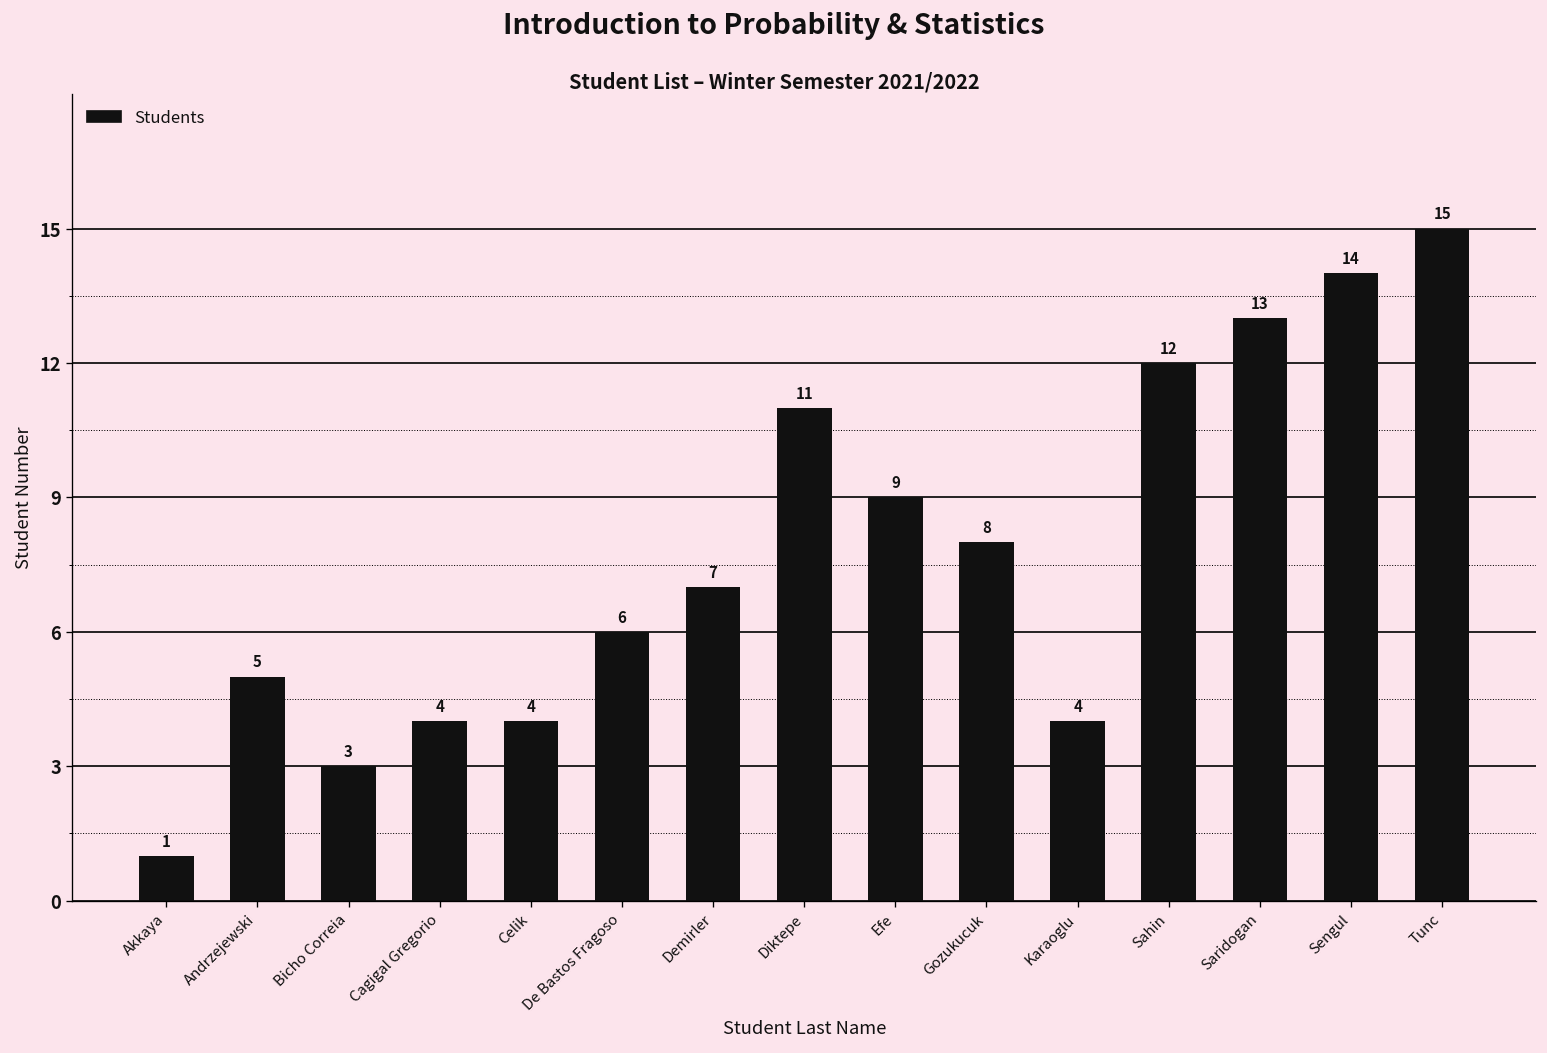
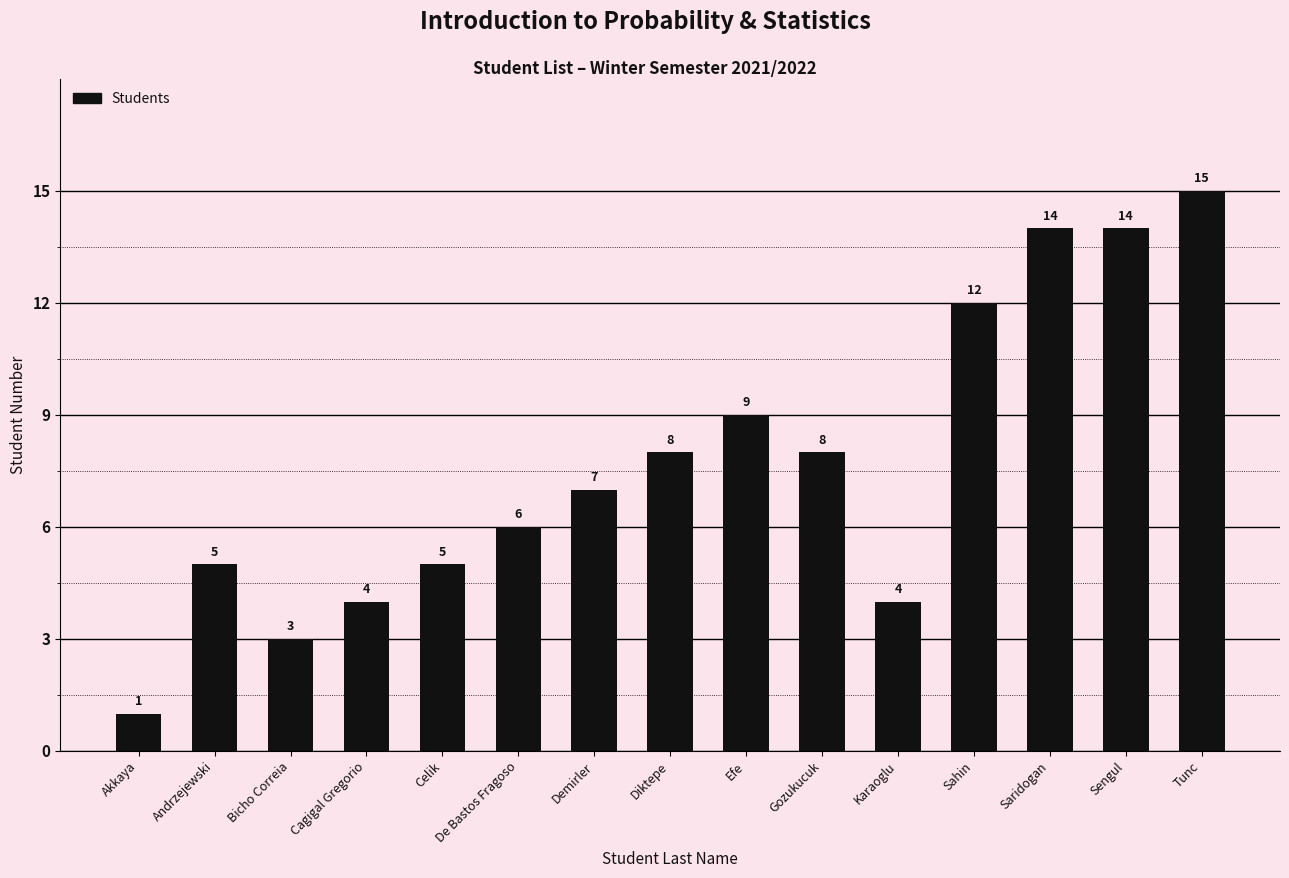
Celik: 4 -> 5
Diktepe: 11 -> 8
Saridogan: 13 -> 14
